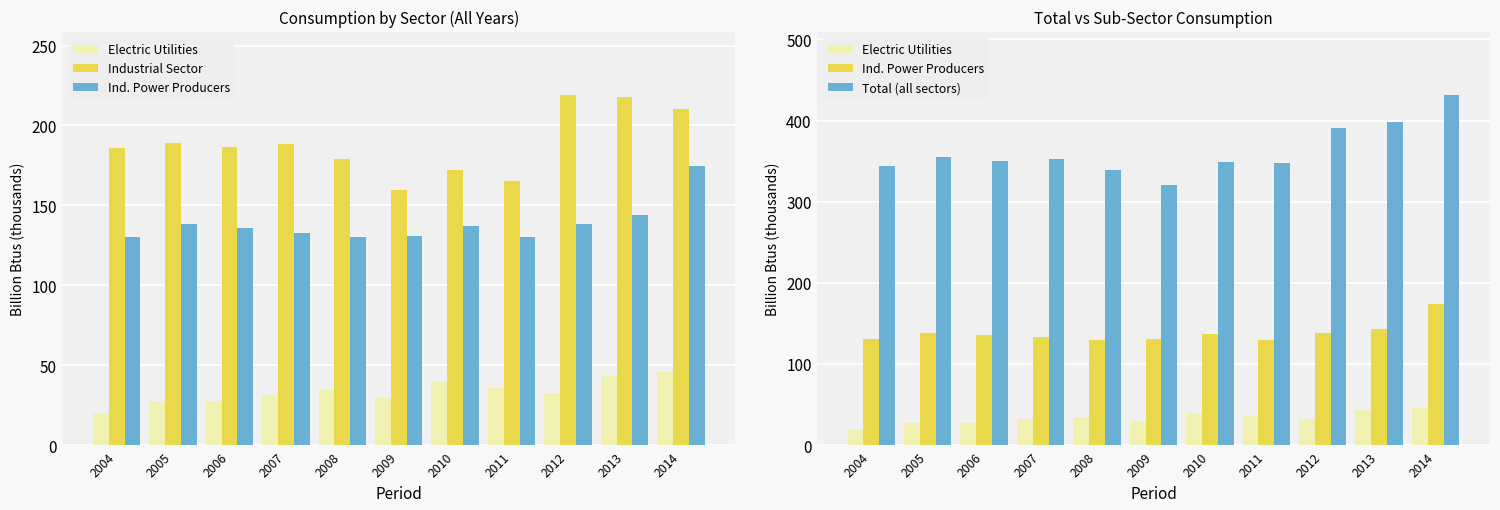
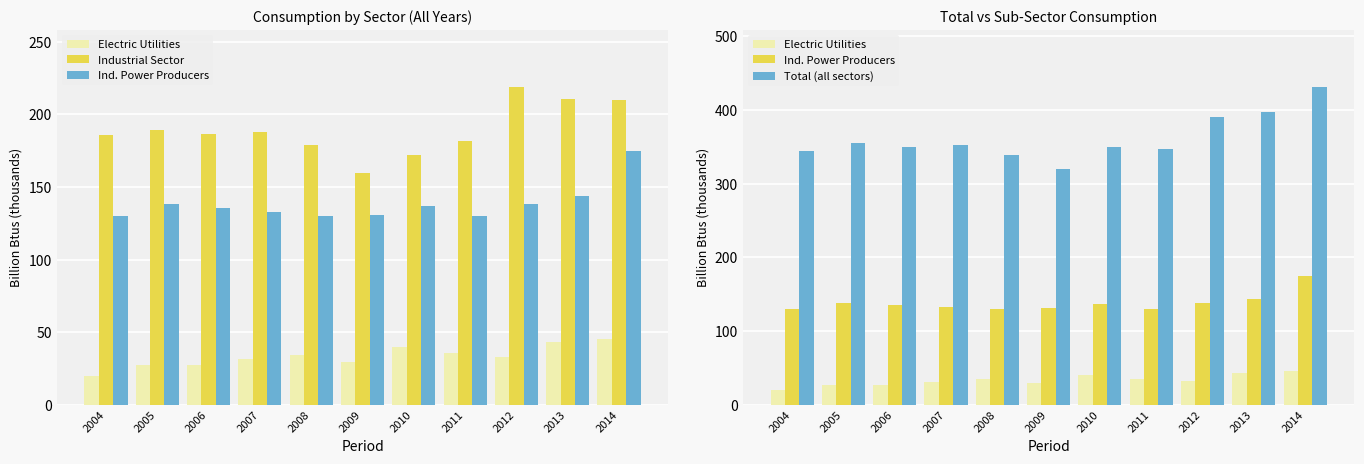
Consumption by Sector (All Years), Industrial Sector, 2011: 165 -> 182
Consumption by Sector (All Years), Industrial Sector, 2013: 218 -> 210
